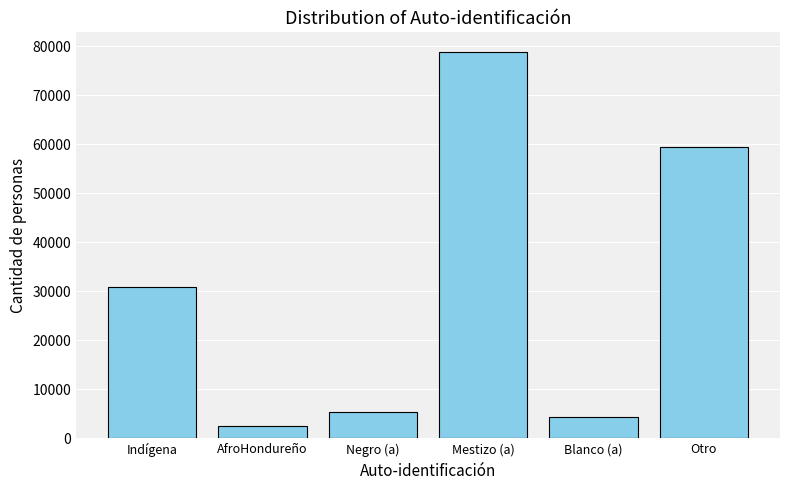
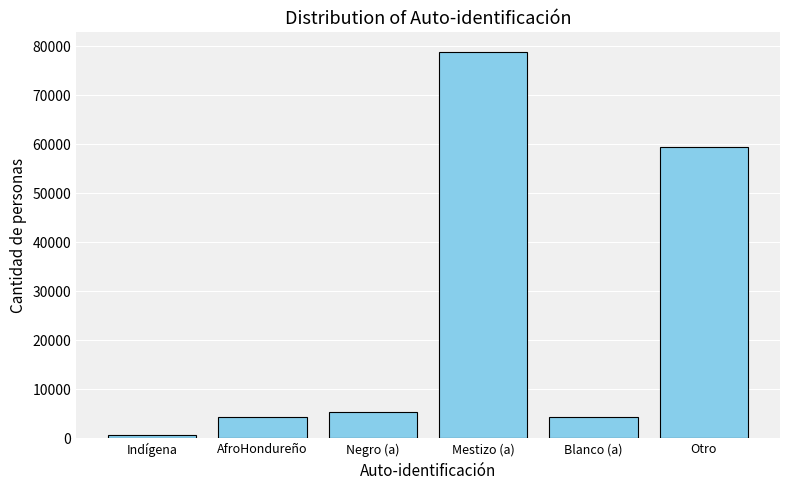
Indígena: 31000 -> 1000
AfroHondureño: 3000 -> 4000
